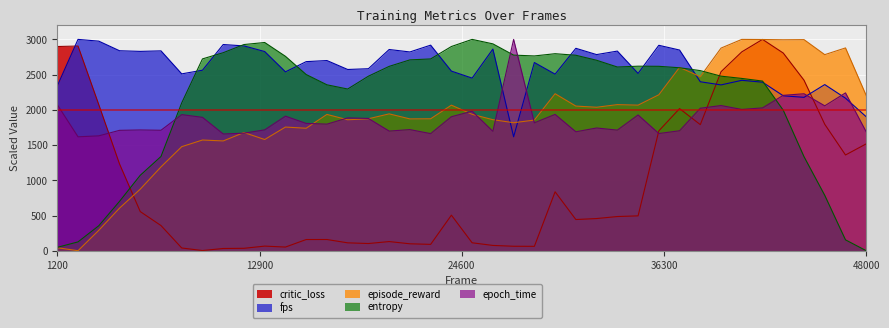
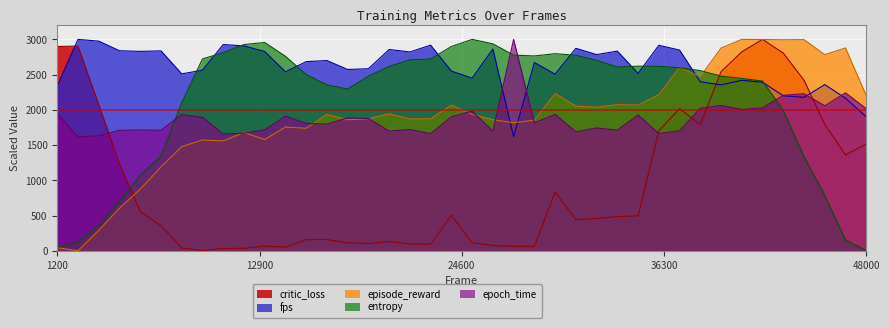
epoch_time, 1200: 2100 -> 1900
epoch_time, 48000: 1700 -> 2000
